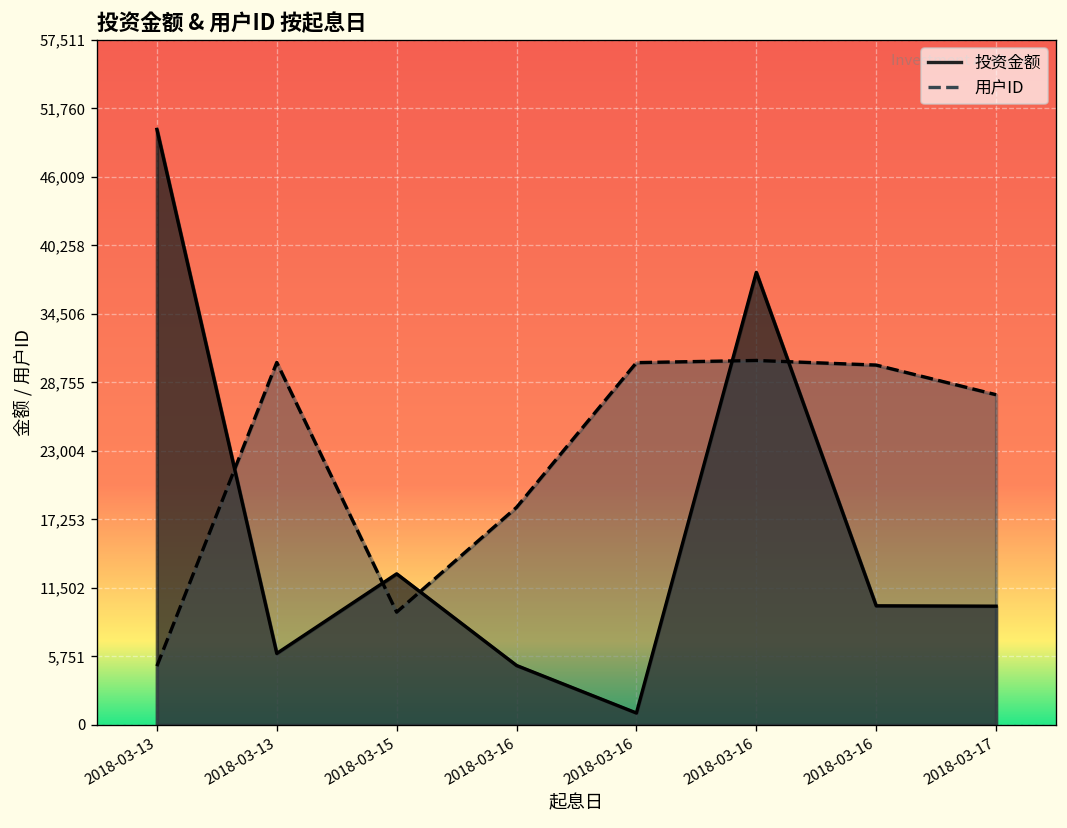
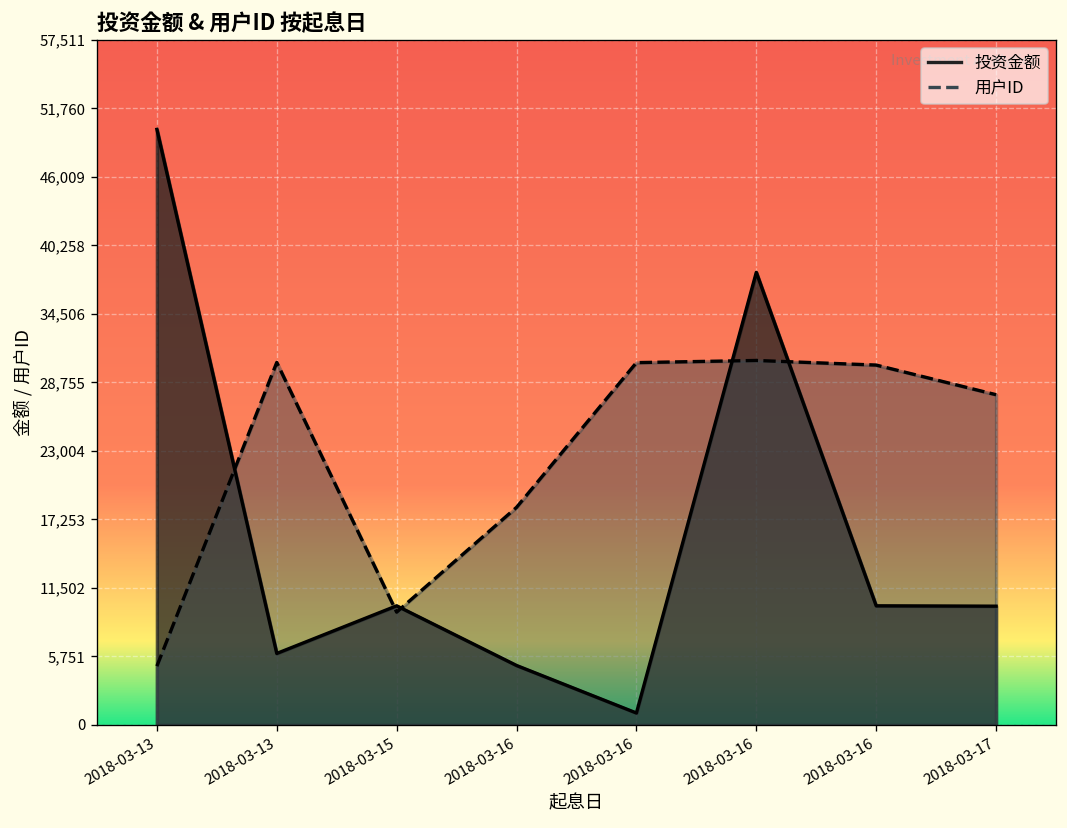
投资金额, 2018-03-15: 13,000 -> 10,000
